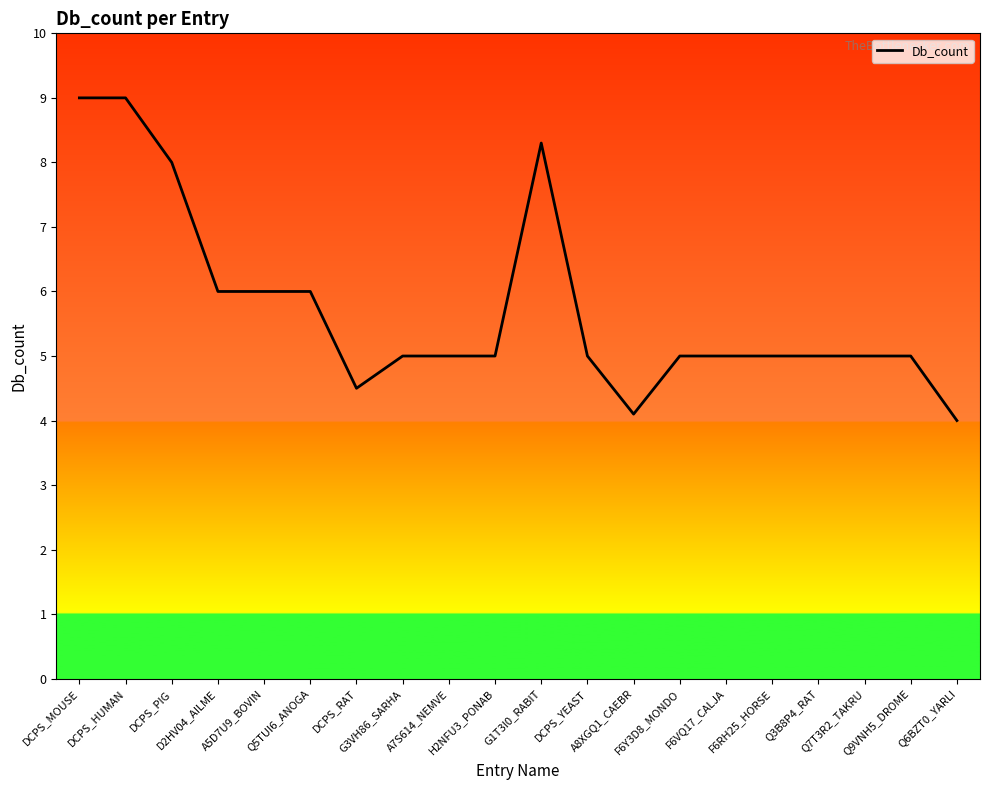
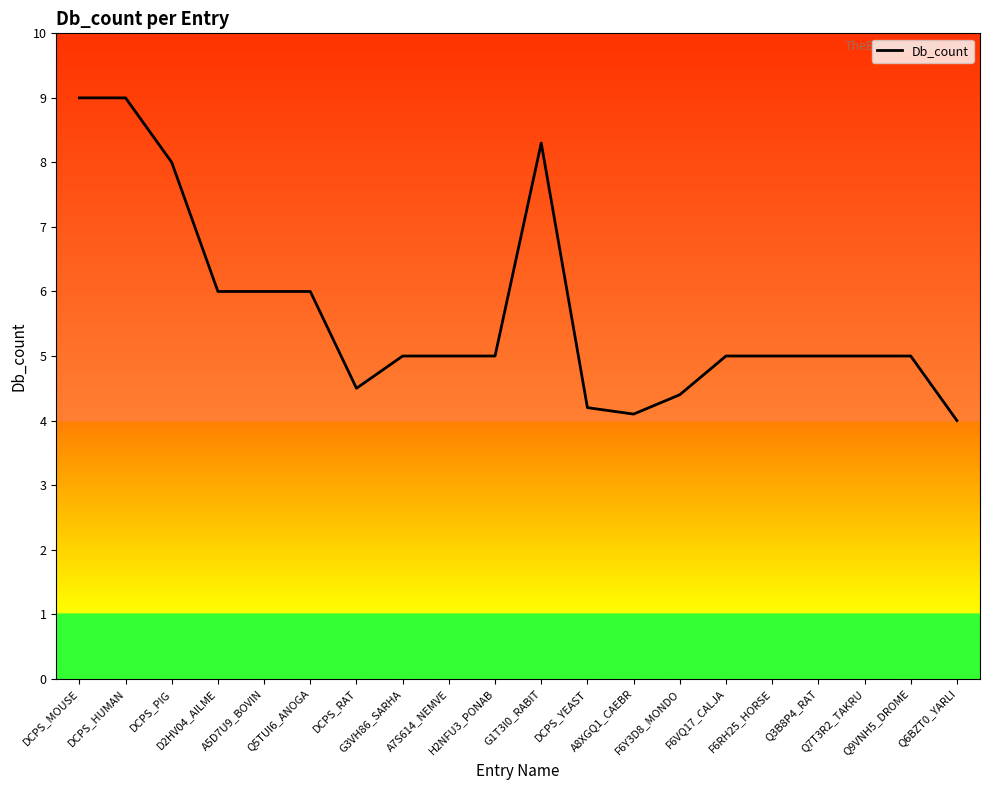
DCPS_YEAST: 5.0 -> 4.2
F6Y3D8_MONDO: 5.0 -> 4.4
